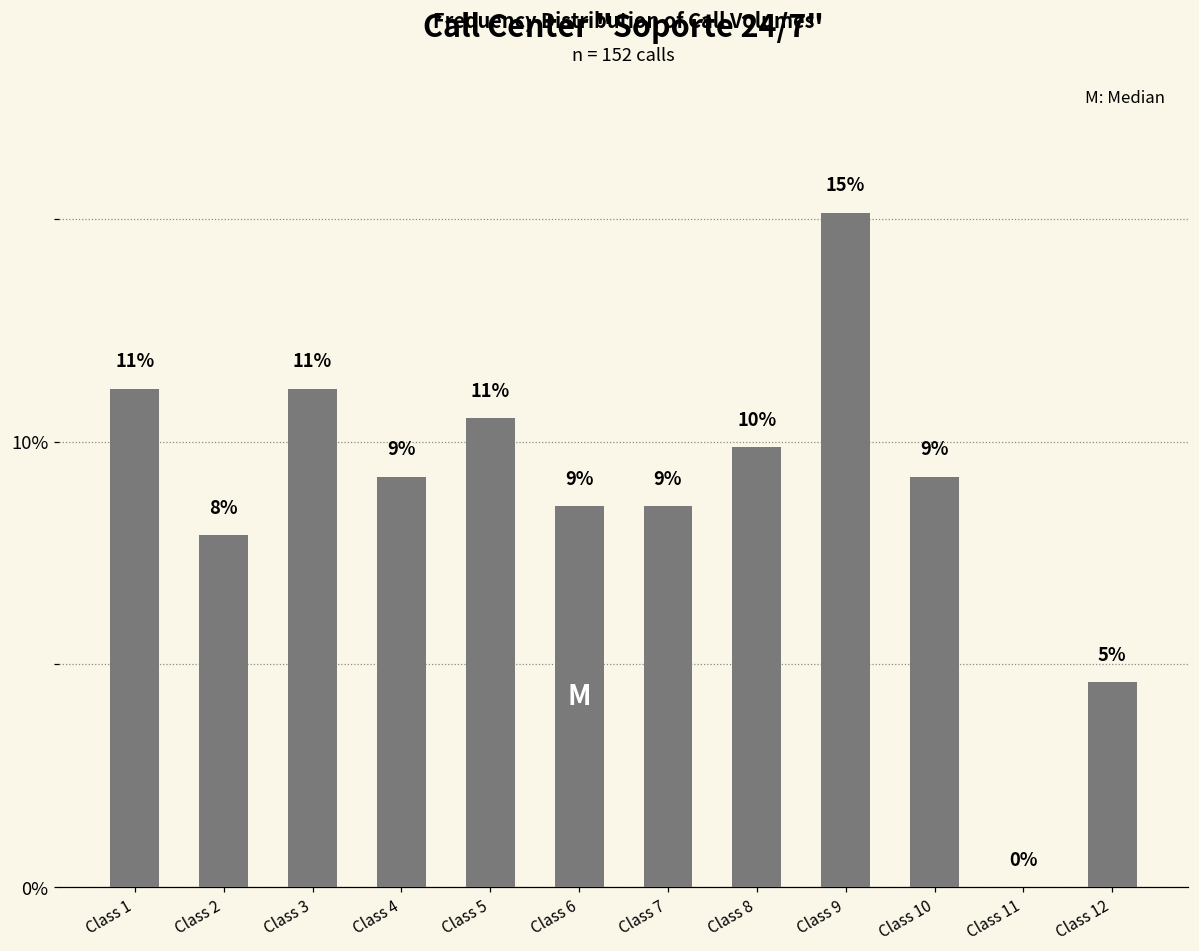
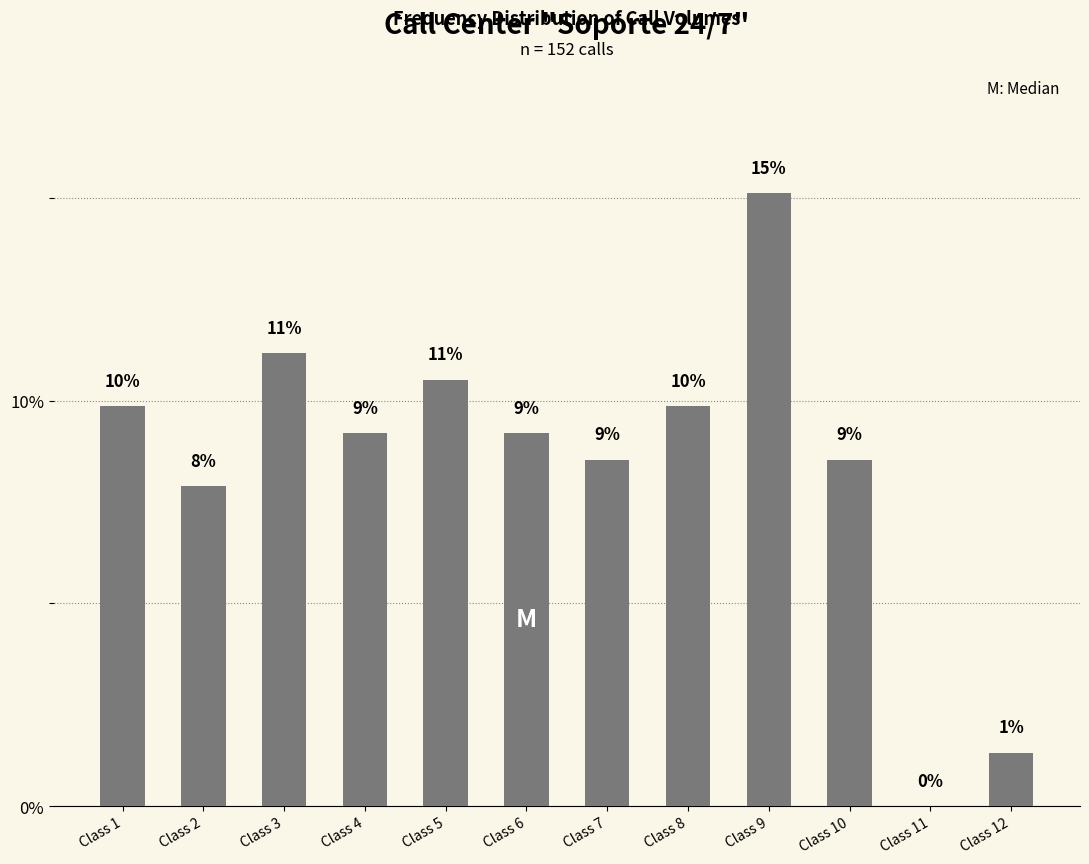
Class 1: 11% -> 10%
Class 6: 8.6% -> 9.2%
Class 10: 9.2% -> 8.6%
Class 12: 5% -> 1%
